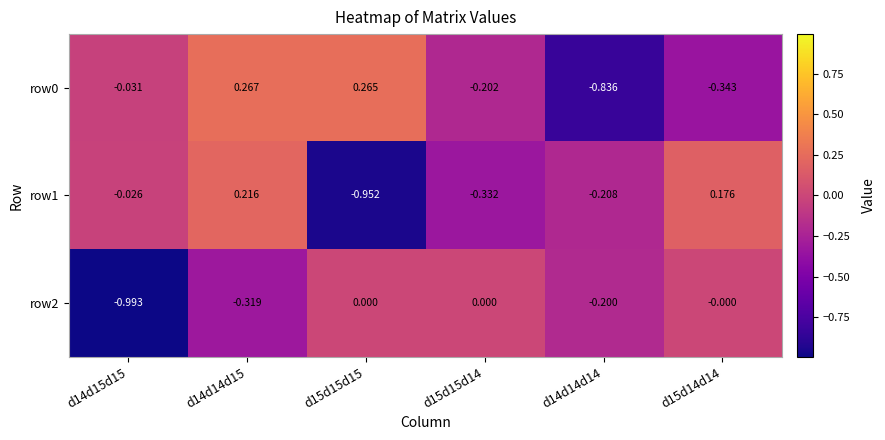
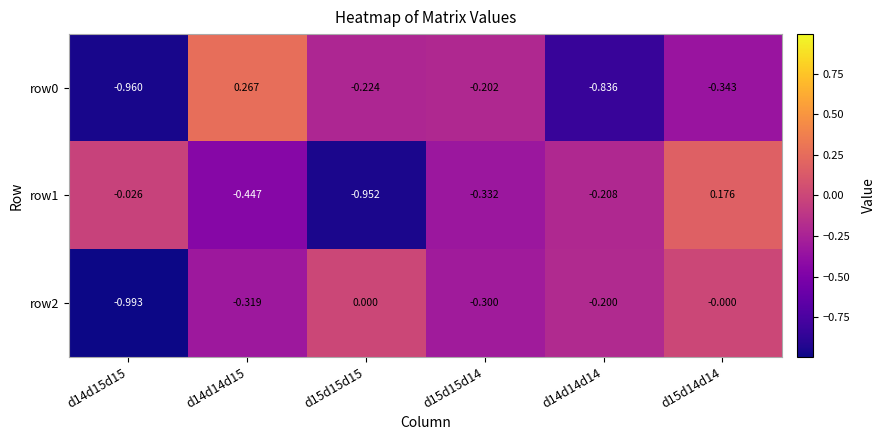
row0, d14d15d15: -0.031 -> -0.960
row0, d15d15d15: 0.265 -> -0.224
row1, d14d14d15: 0.216 -> -0.447
row2, d15d15d14: 0.000 -> -0.300
